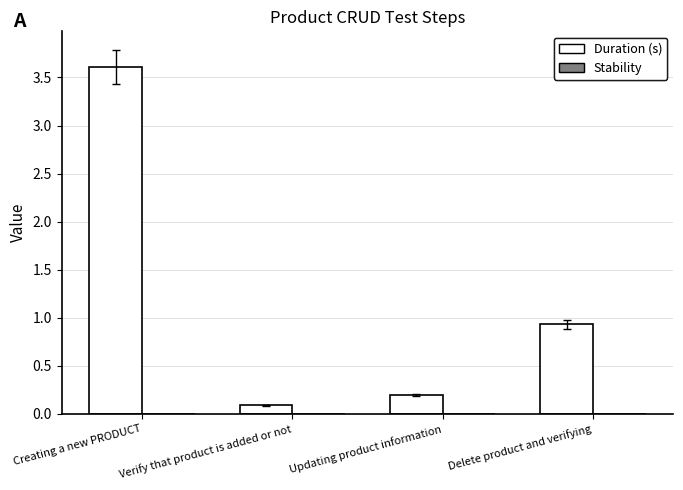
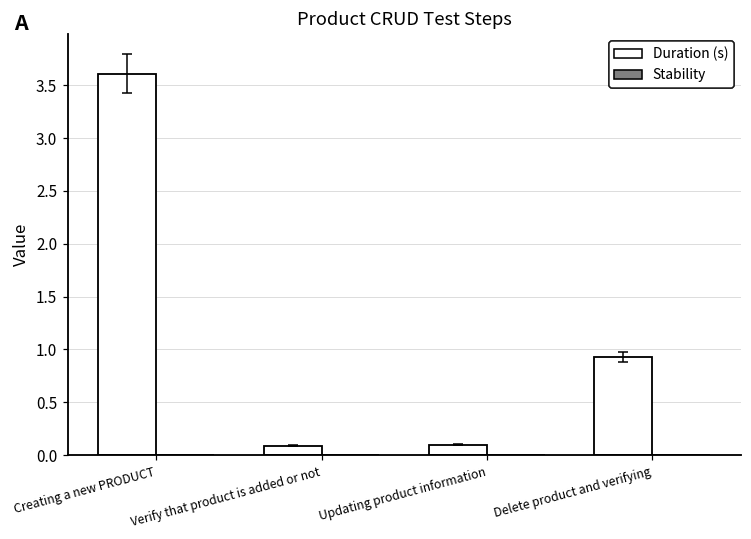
Duration (s), Updating product information: 0.2 -> 0.1
